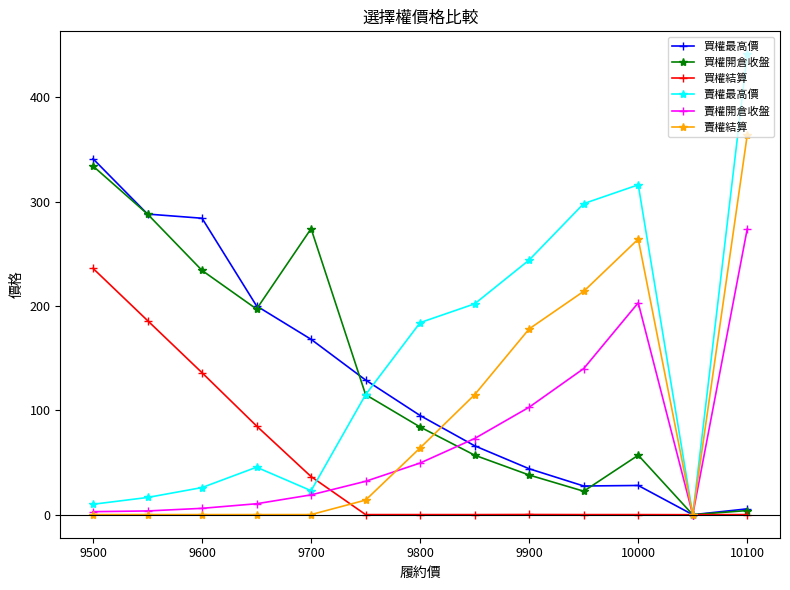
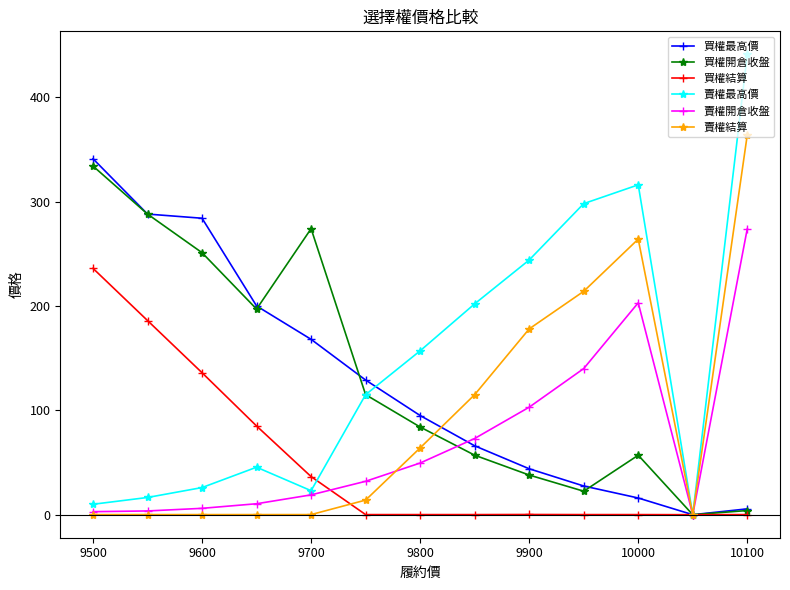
買權開倉收盤, 9600: 234 -> 251
賣權最高價, 9800: 184 -> 157
買權最高價, 10000: 28 -> 16
